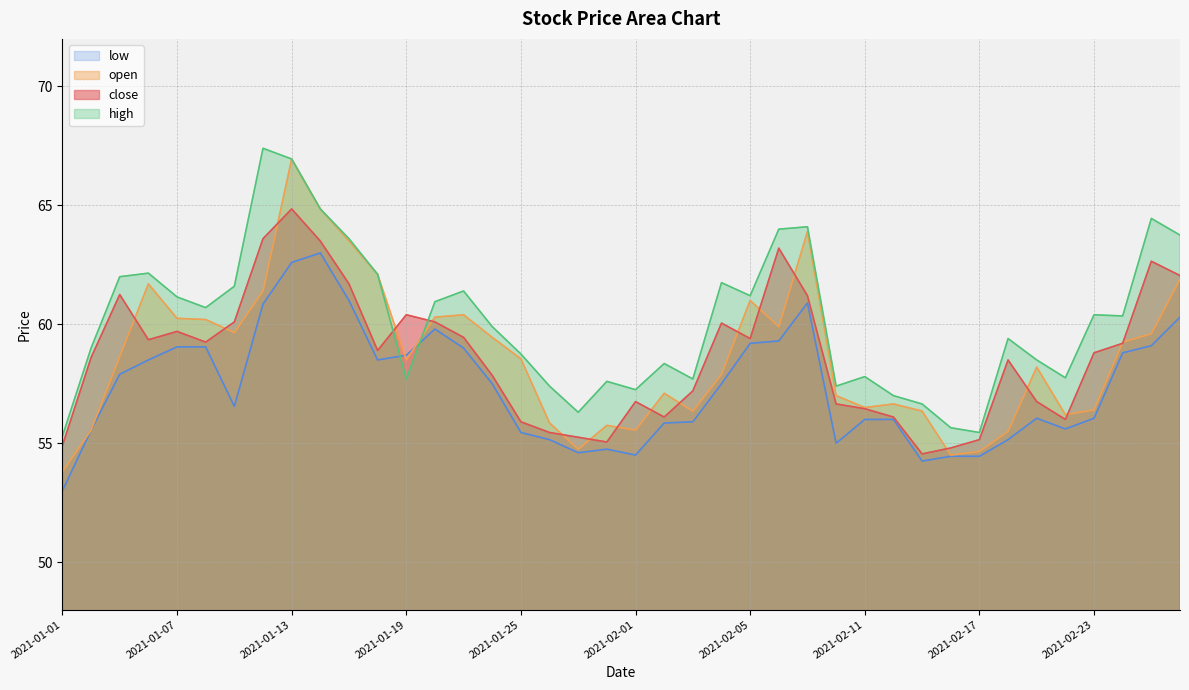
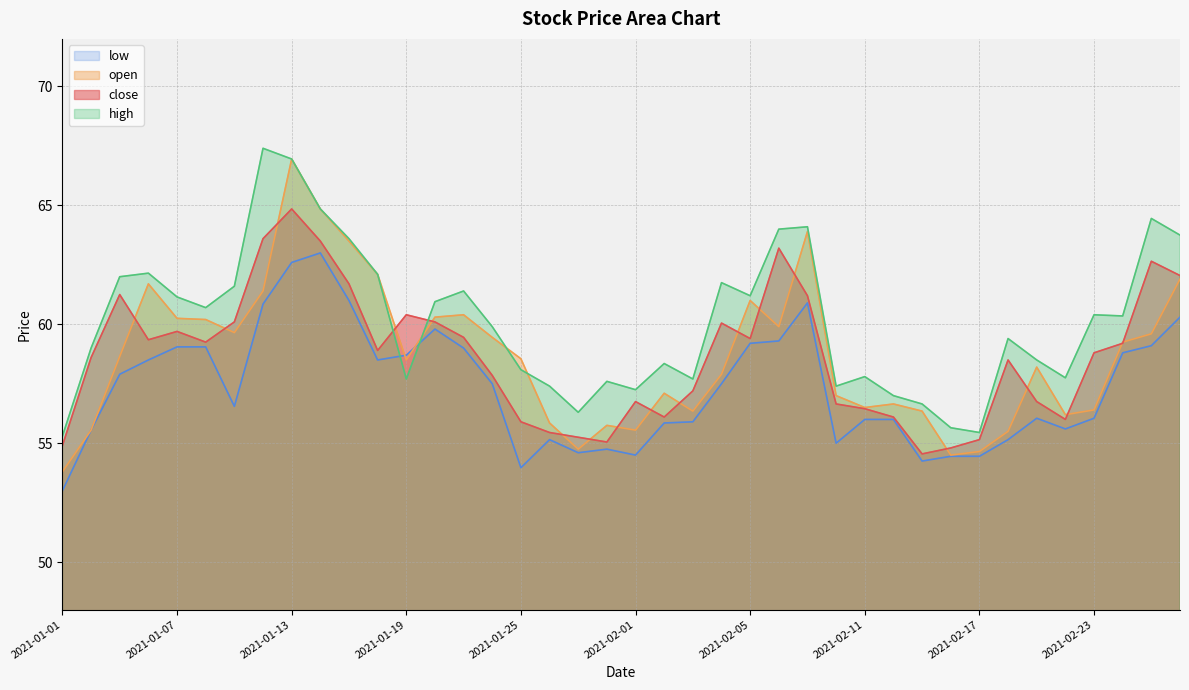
low, 2021-01-25: 55.5 -> 54.0
high, 2021-01-25: 58.8 -> 58.1
